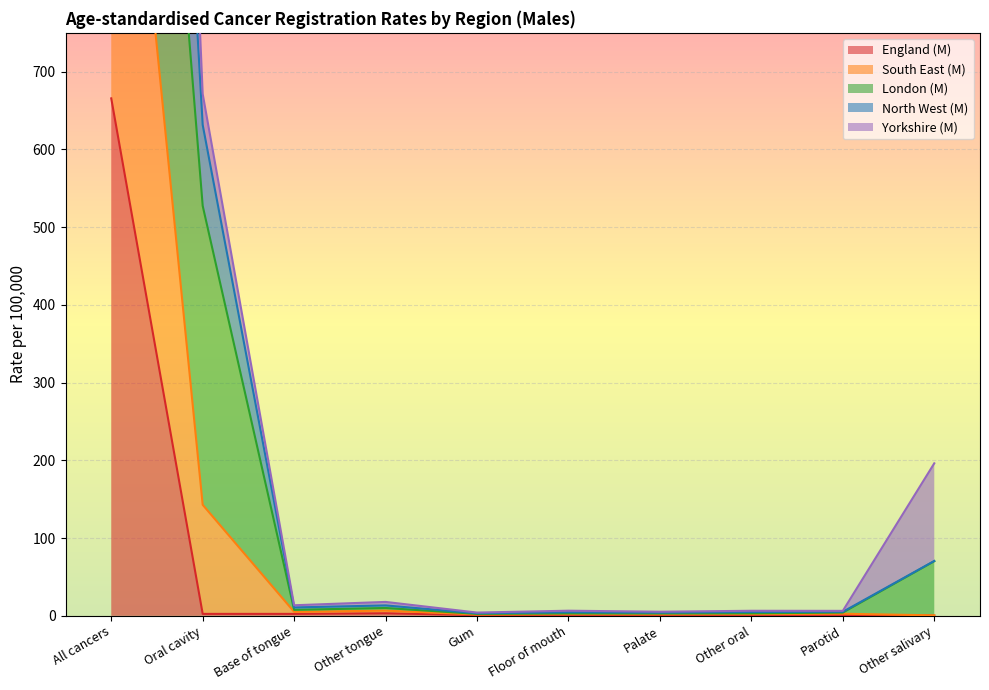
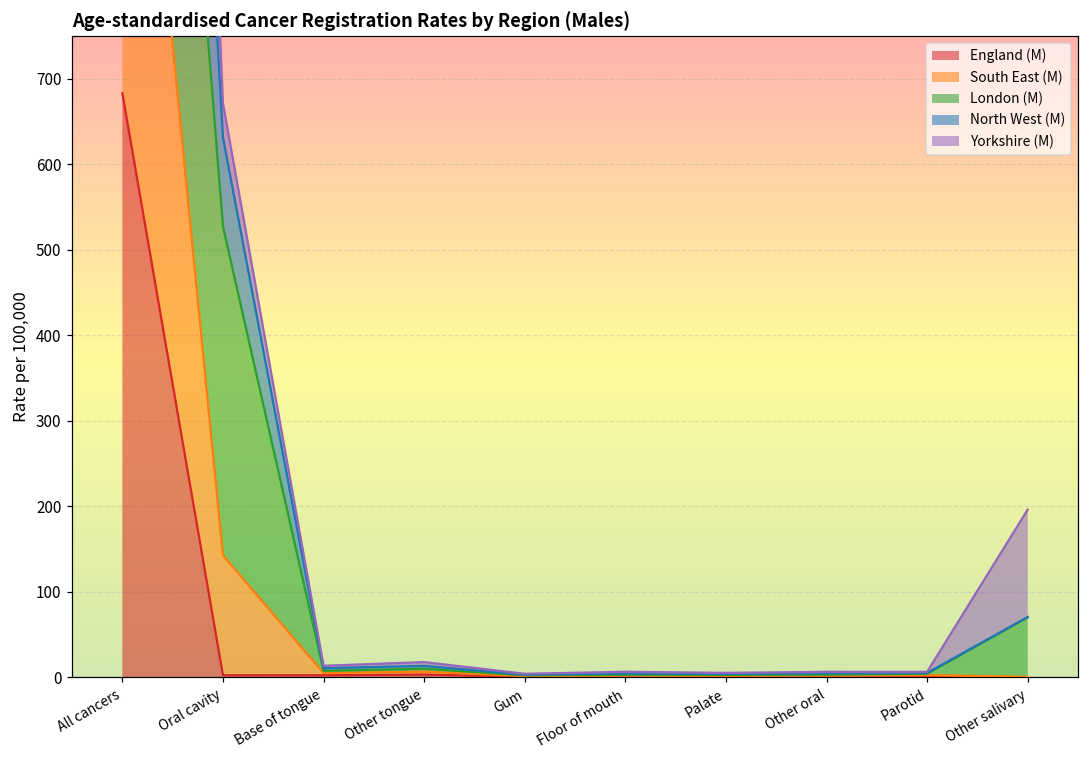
England (M), All cancers: 670 -> 680
